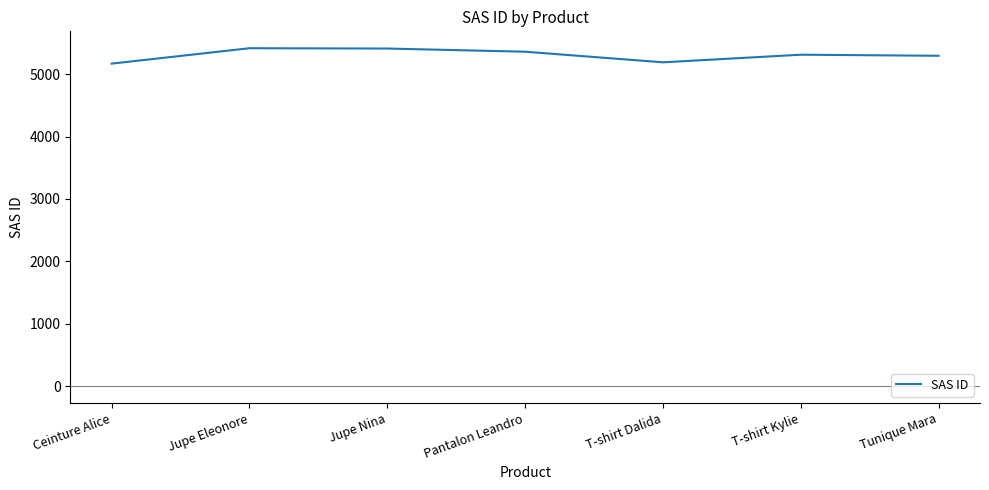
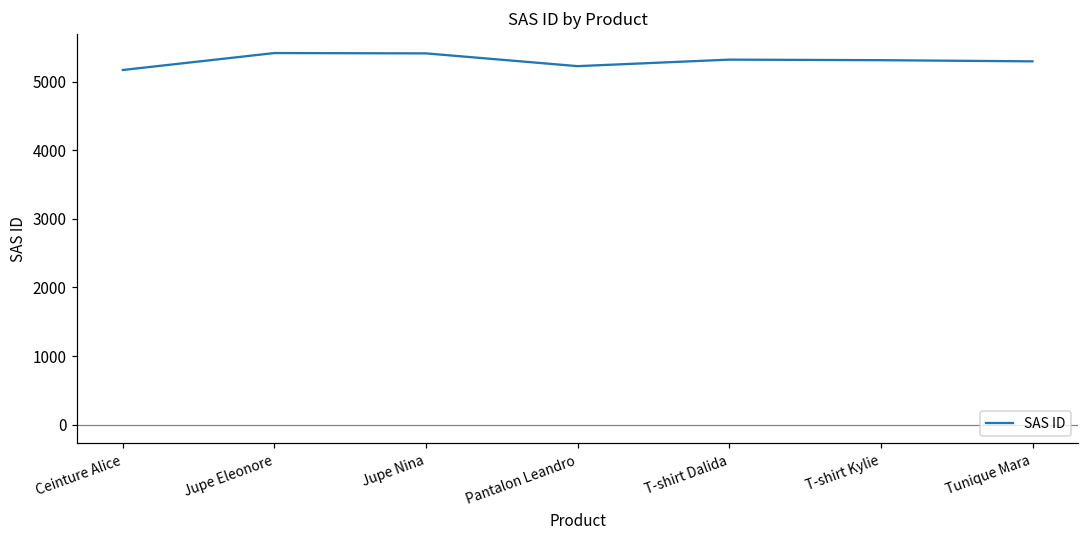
Pantalon Leandro: 5400 -> 5200
T-shirt Dalida: 5200 -> 5300
